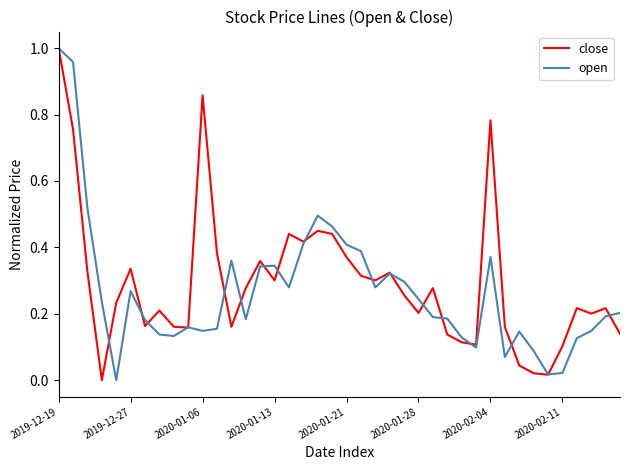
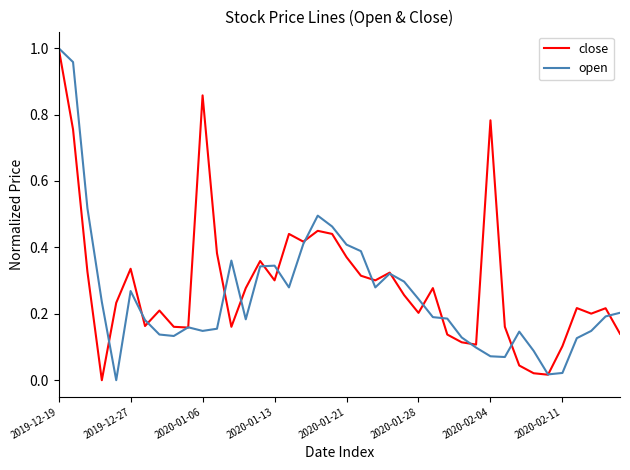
open, 2020-02-04: 0.37 -> 0.07
